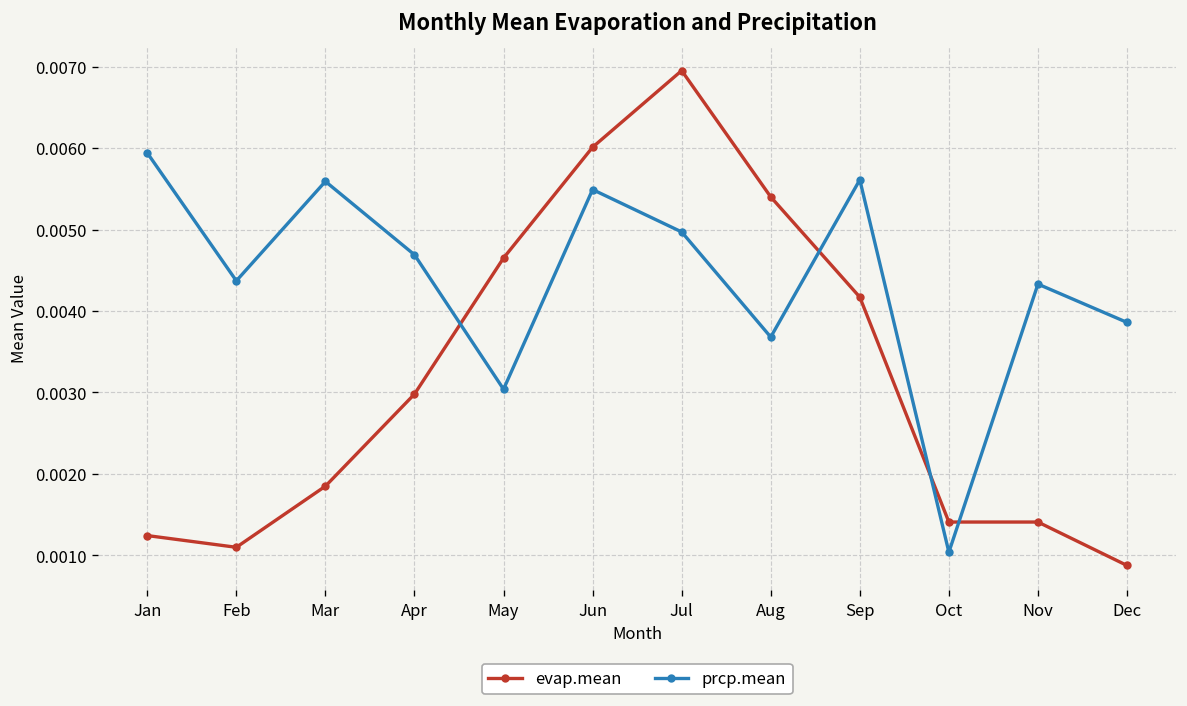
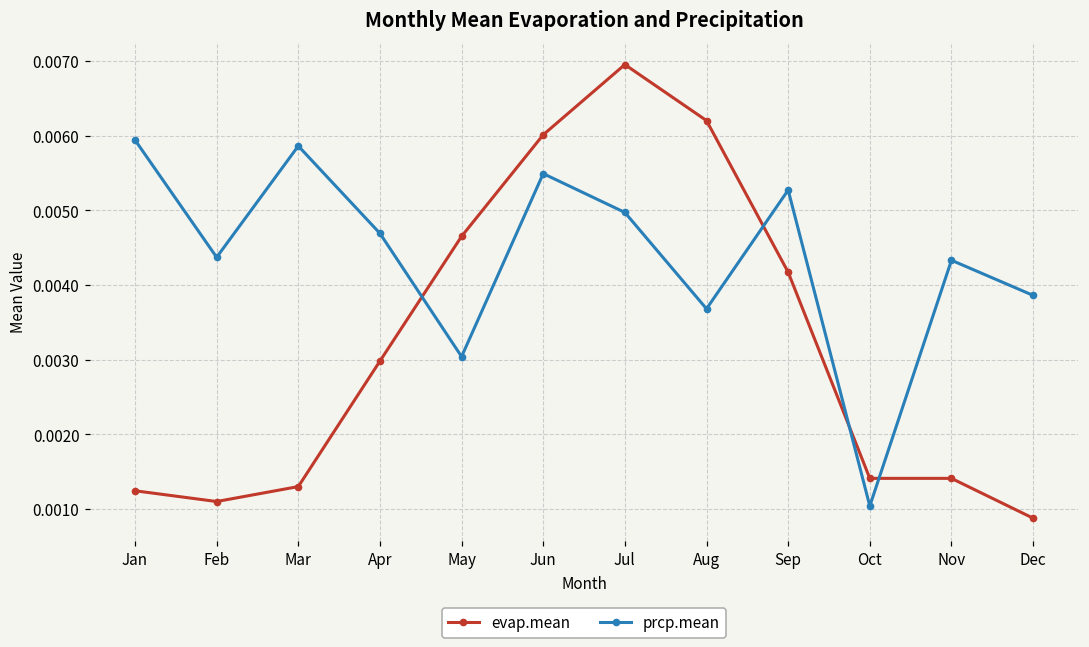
evap.mean, Mar: 0.0019 -> 0.0013
prcp.mean, Mar: 0.0056 -> 0.0059
evap.mean, Aug: 0.0054 -> 0.0062
prcp.mean, Sep: 0.0056 -> 0.0053
